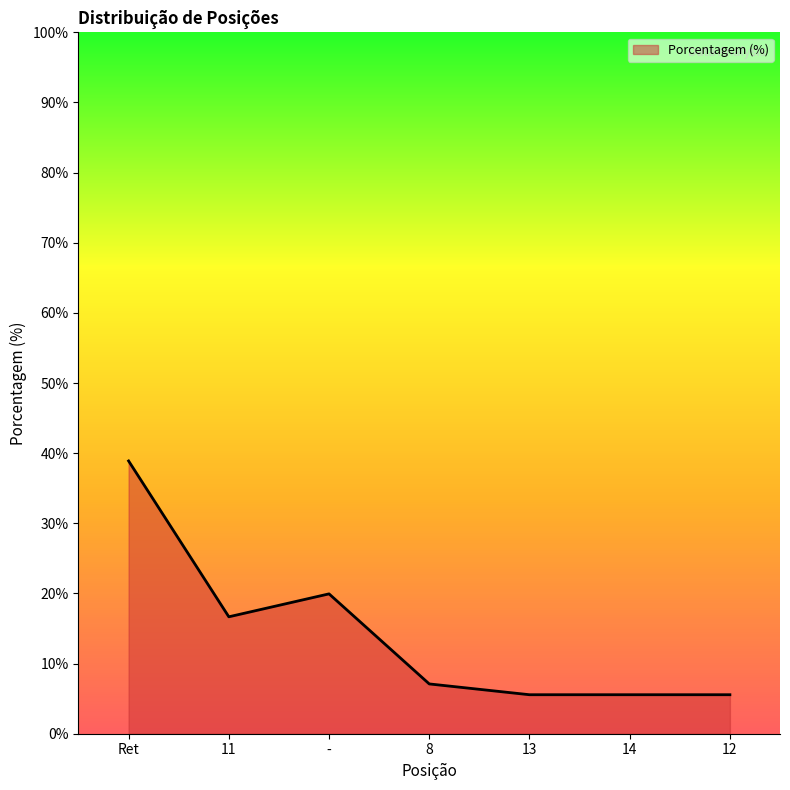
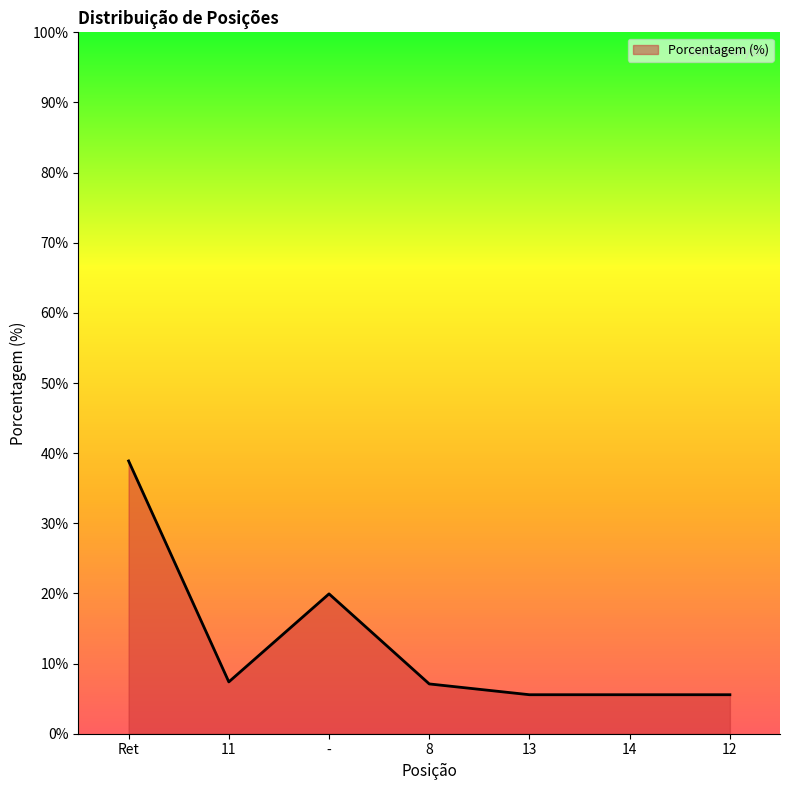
11: 17% -> 7%
